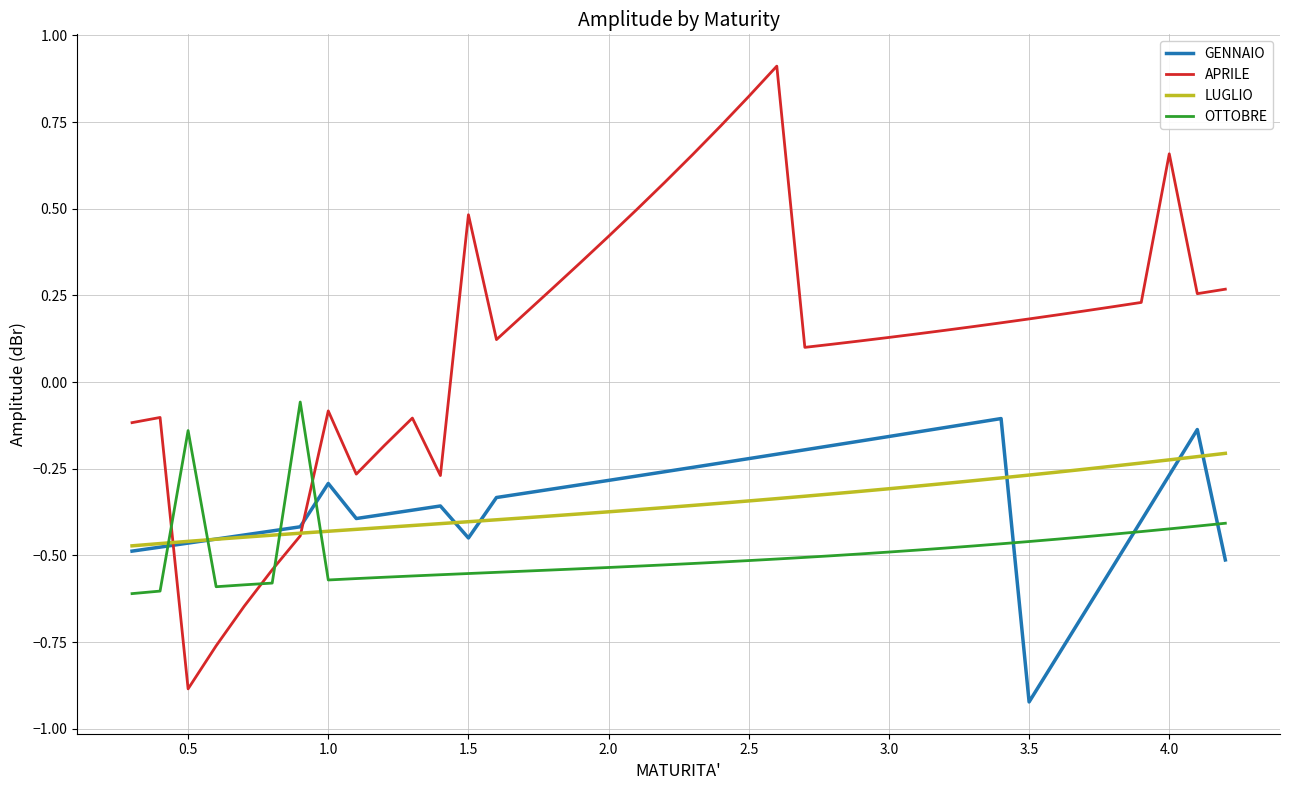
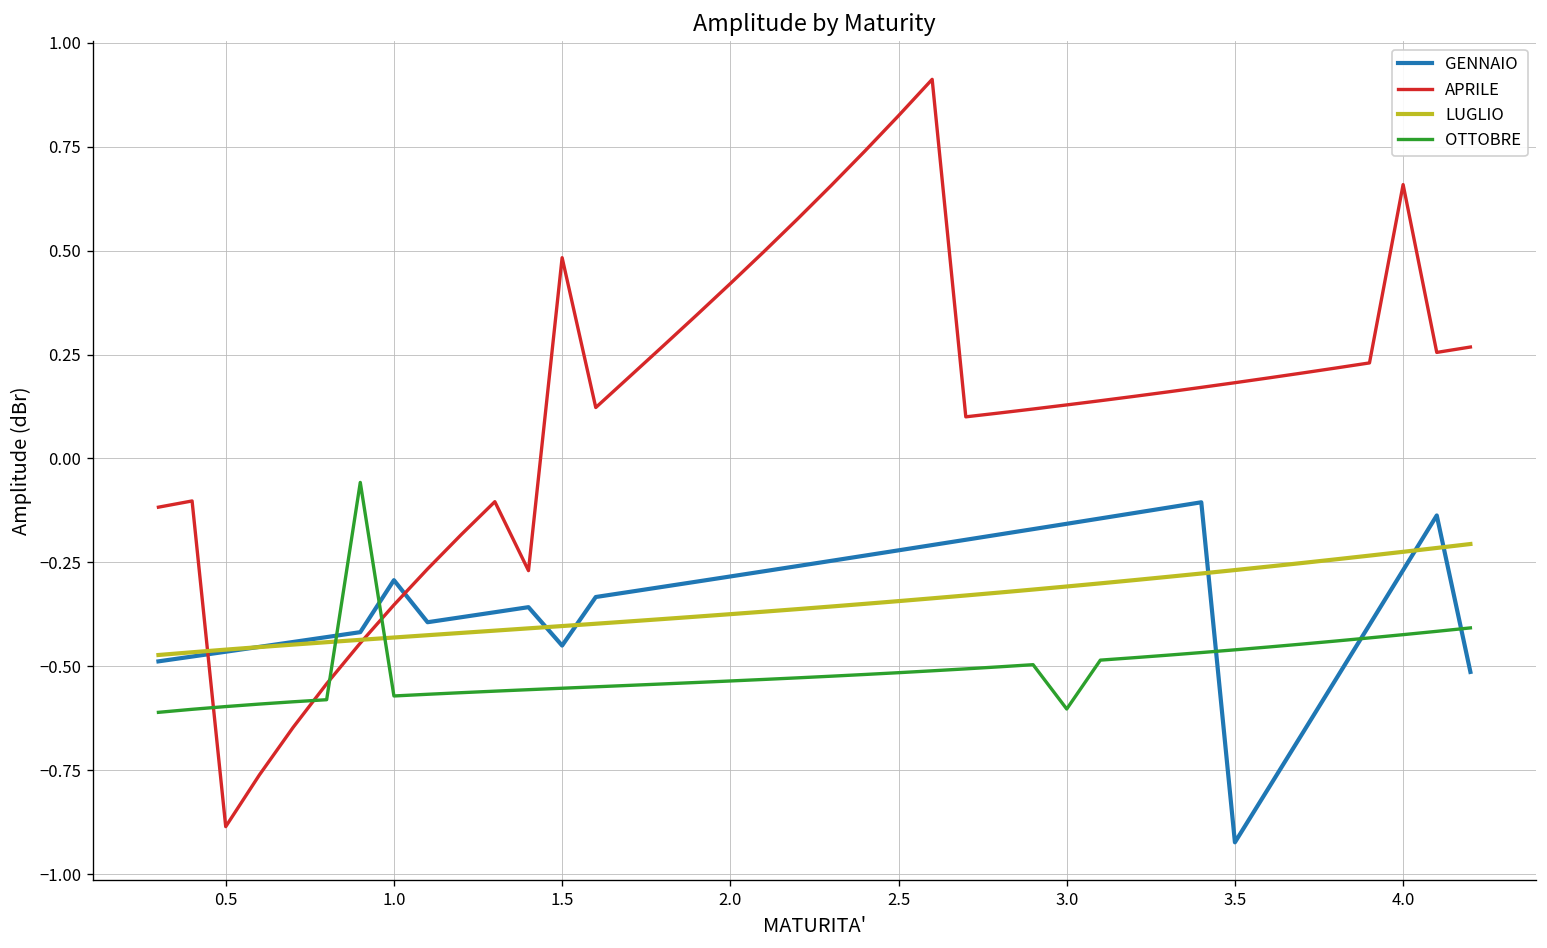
OTTOBRE, 0.5: -0.14 -> -0.60
APRILE, 1.0: -0.08 -> -0.35
OTTOBRE, 3.0: -0.49 -> -0.60
